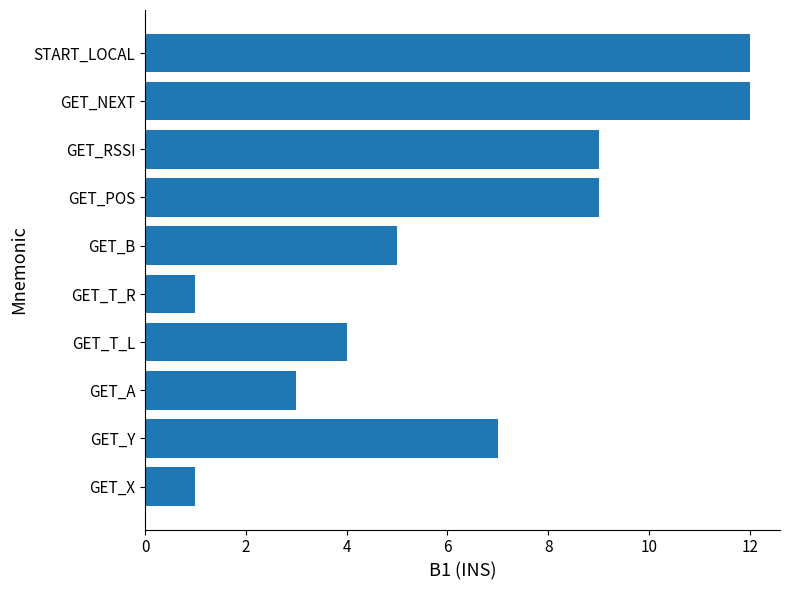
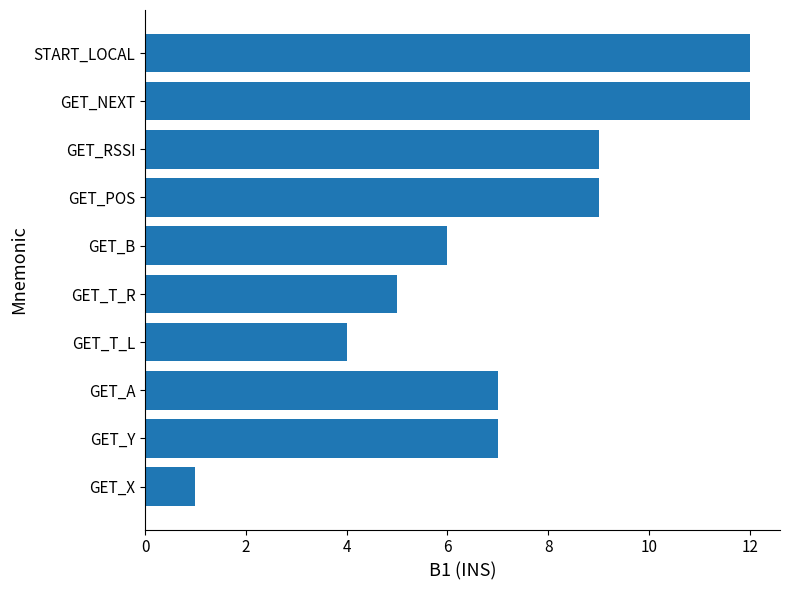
GET_B: 5 -> 6
GET_T_R: 1 -> 5
GET_A: 3 -> 7
